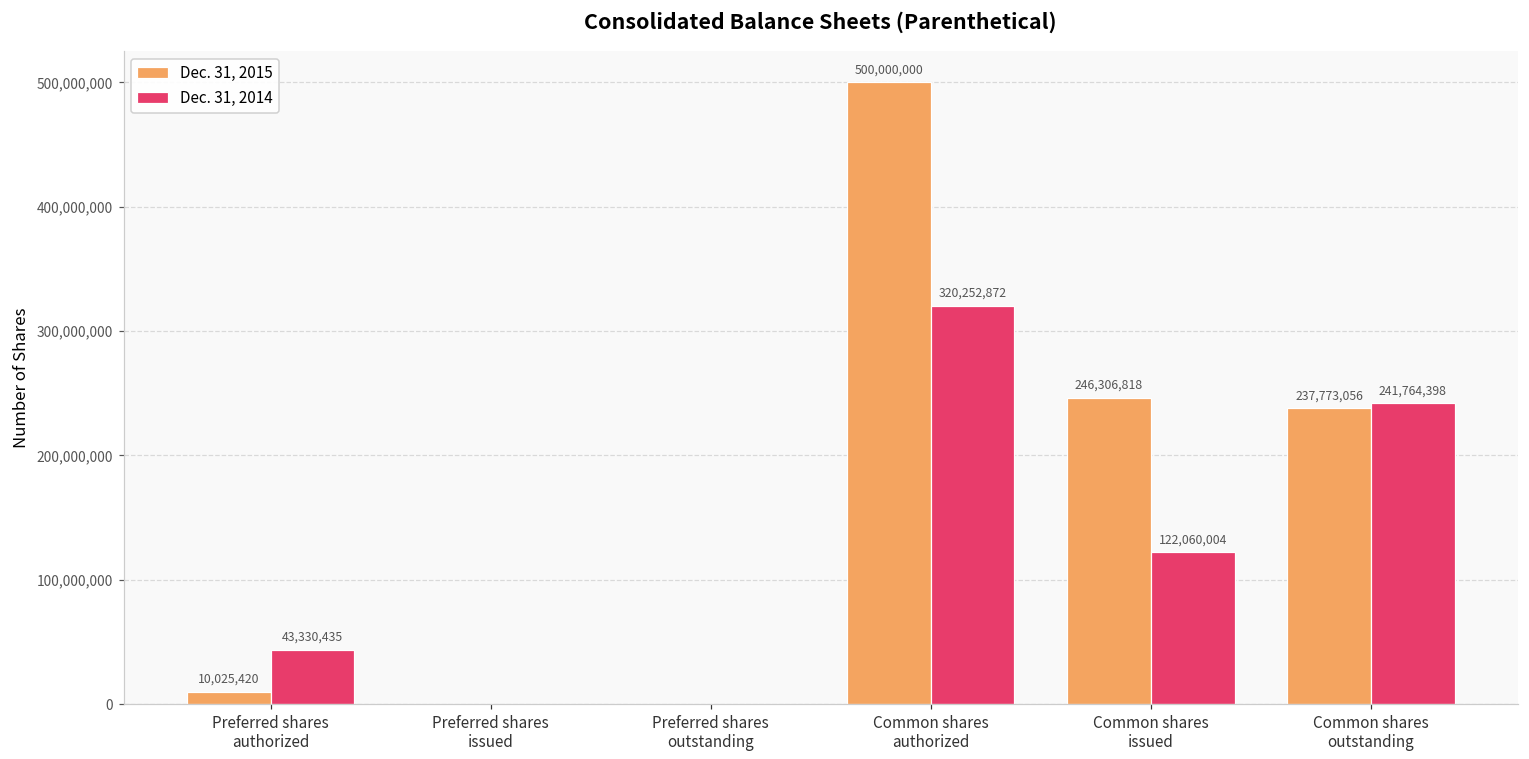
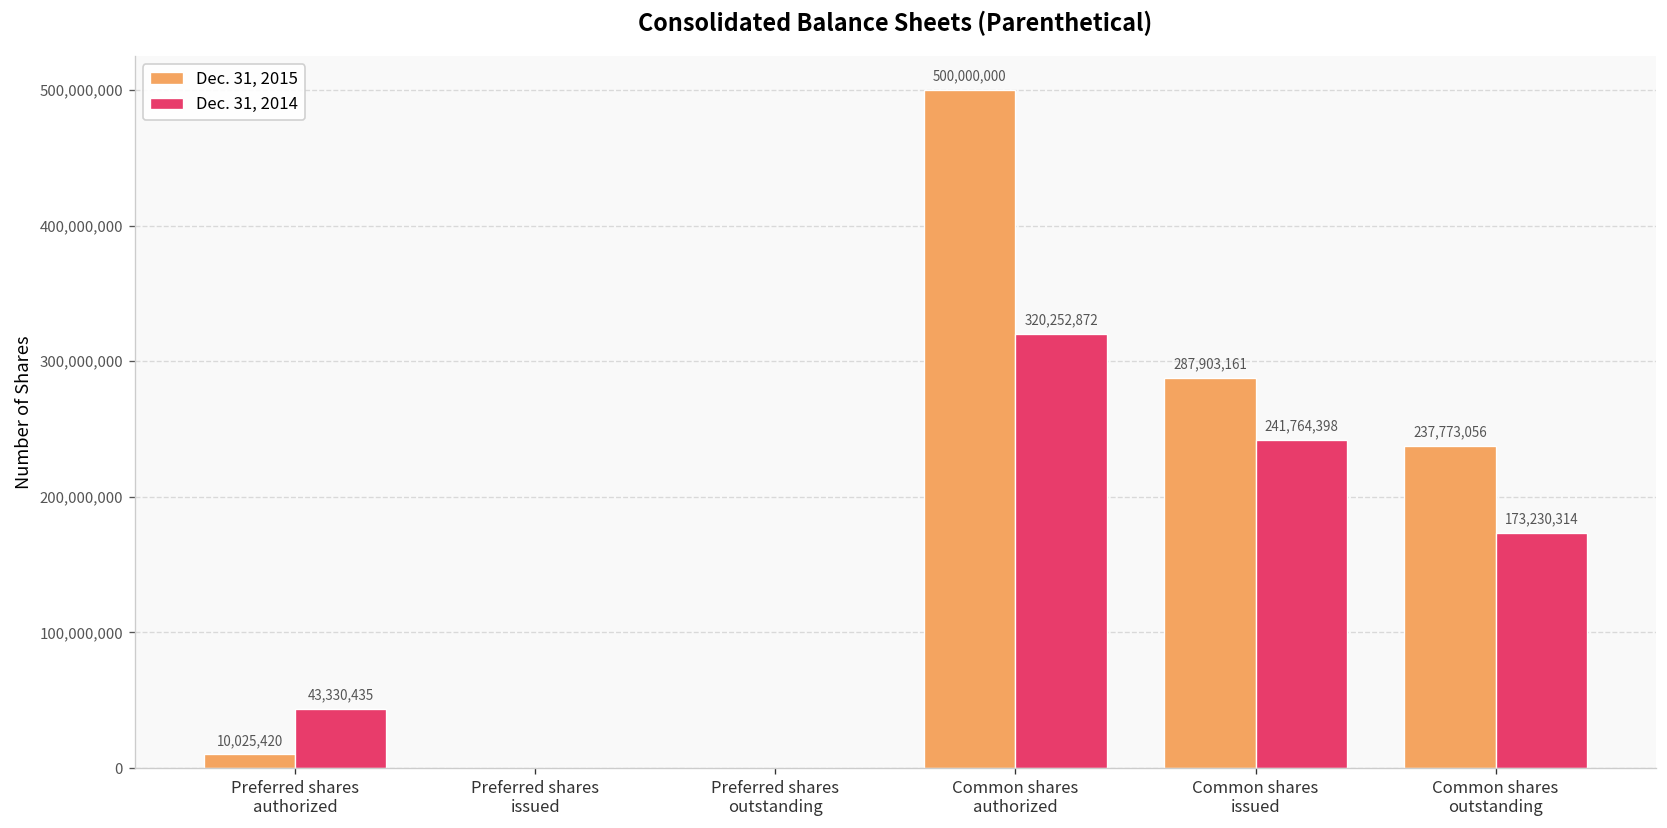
Dec. 31, 2015, Common shares issued: 246,306,818 -> 287,903,161
Dec. 31, 2014, Common shares issued: 122,060,004 -> 241,764,398
Dec. 31, 2014, Common shares outstanding: 241,764,398 -> 173,230,314
